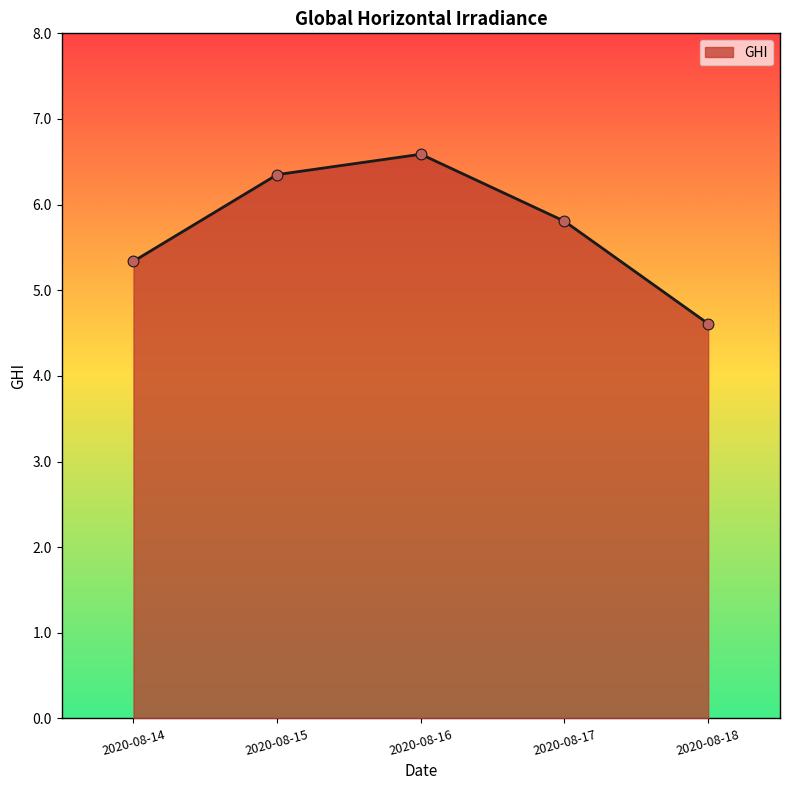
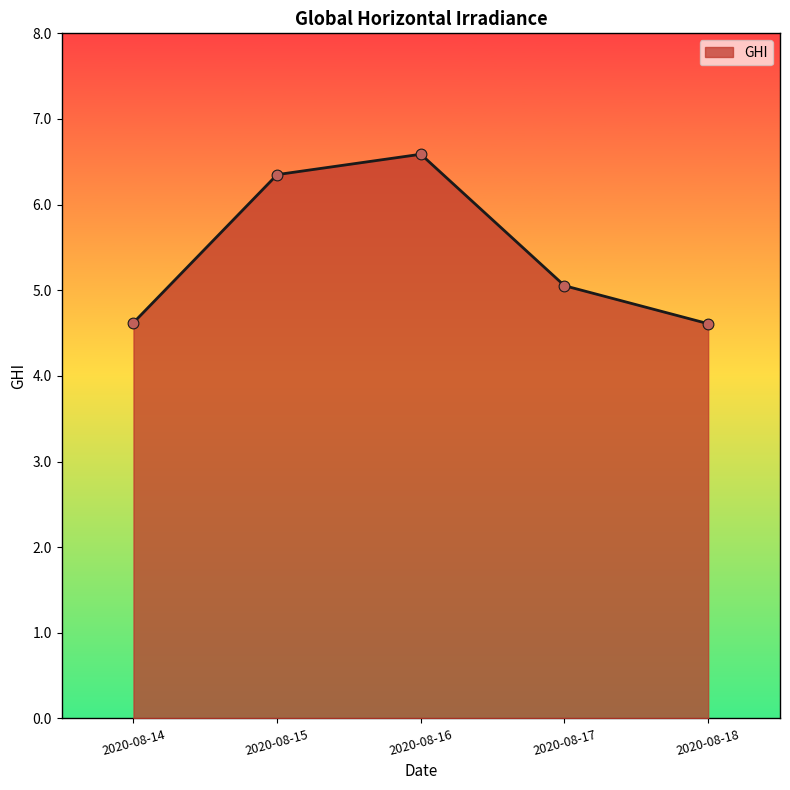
2020-08-14: 5.3 -> 4.6
2020-08-17: 5.8 -> 5.1
